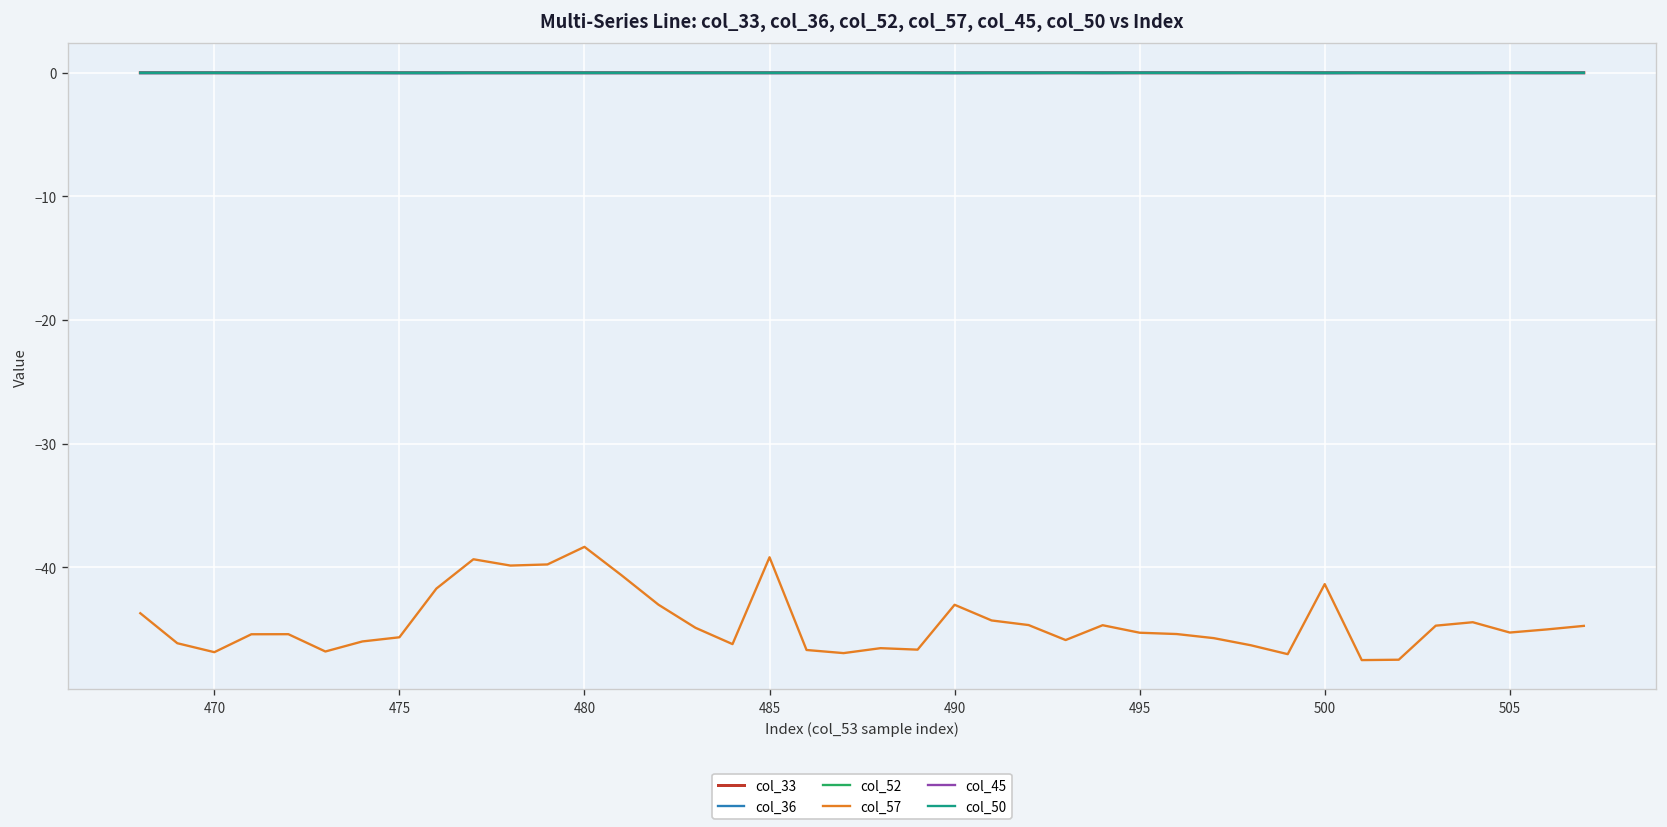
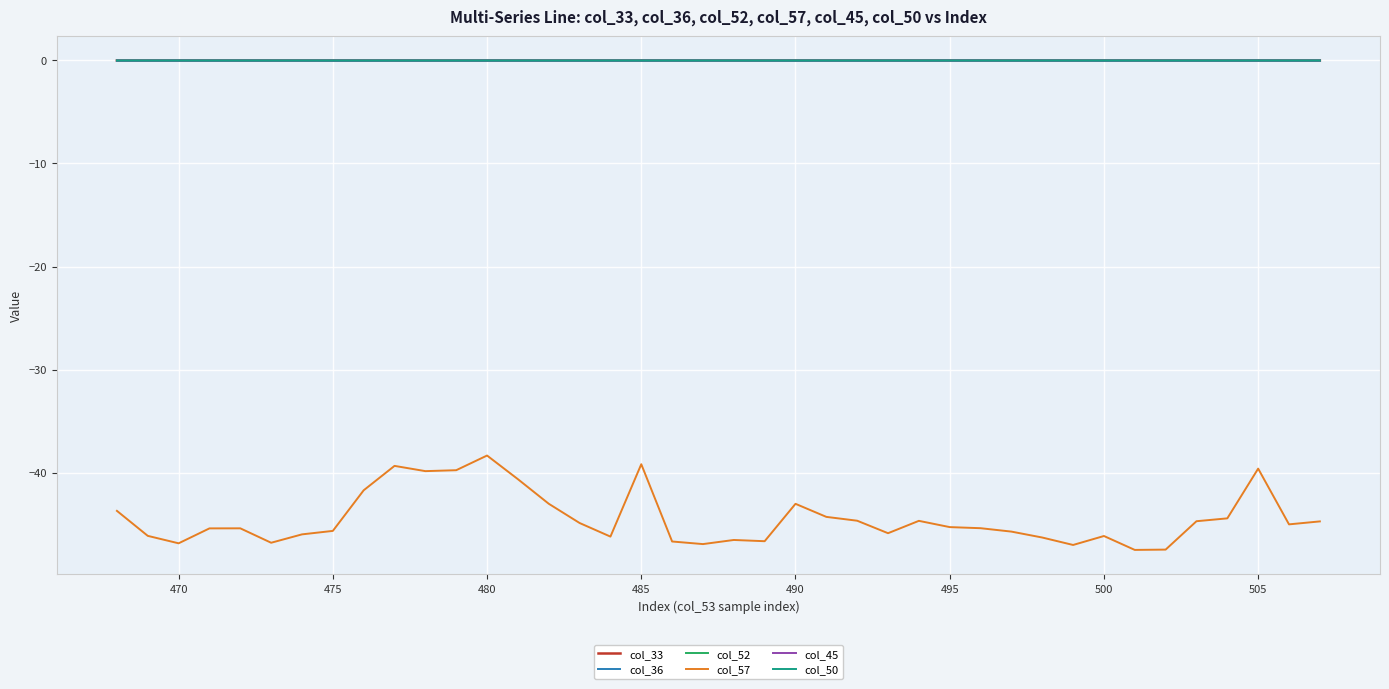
col_57, 500: -41.4 -> -46.2
col_57, 505: -45.3 -> -39.6
